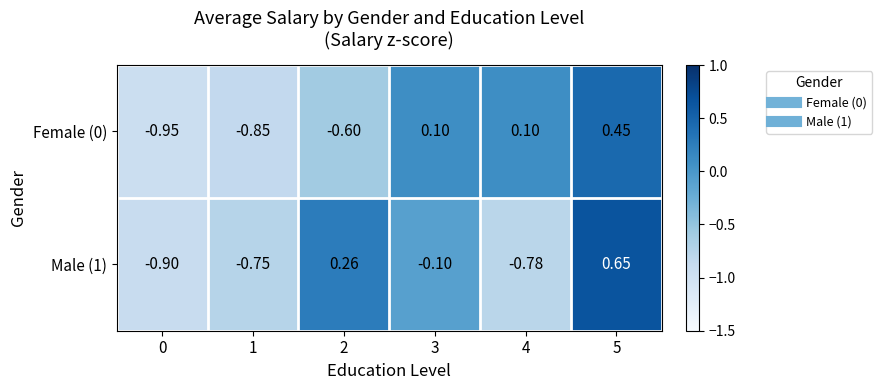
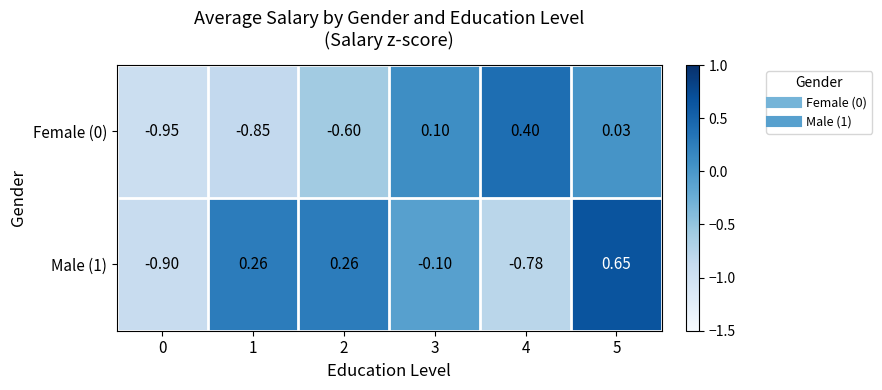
Female (0), 4: 0.10 -> 0.40
Female (0), 5: 0.45 -> 0.03
Male (1), 1: -0.75 -> 0.26
